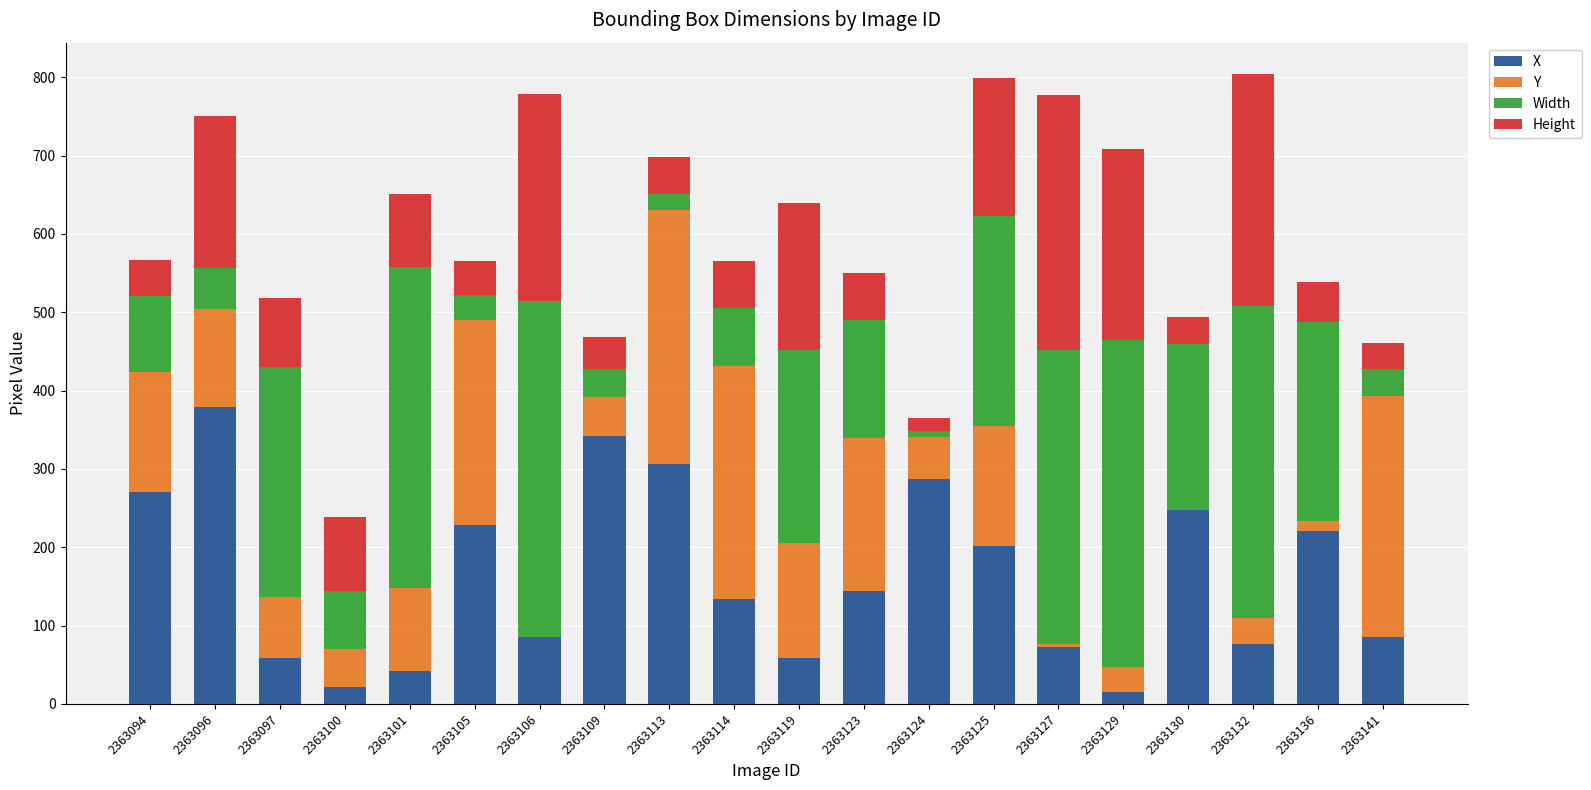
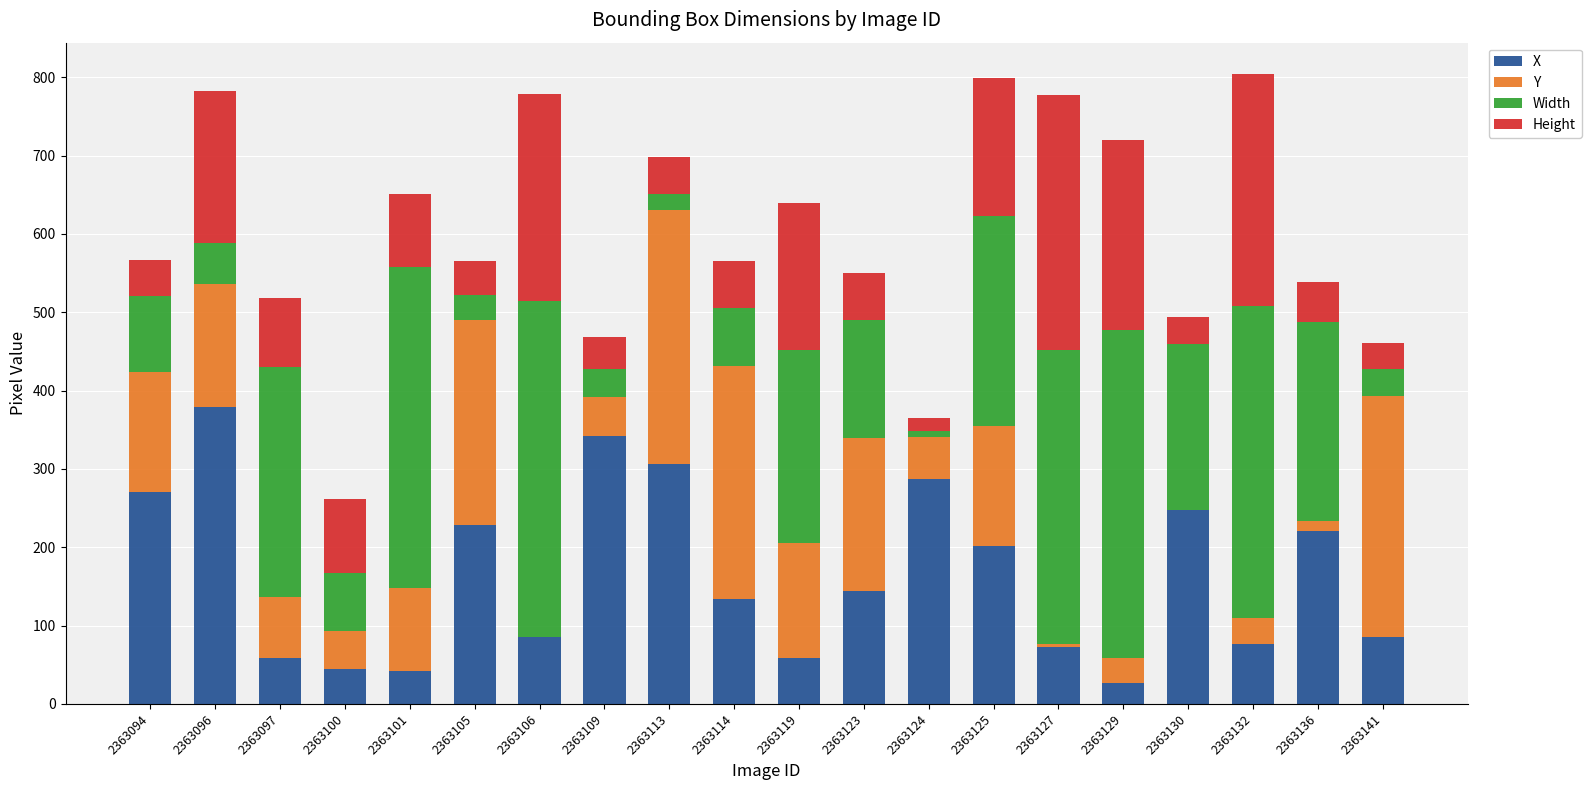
Y, 2363096: 130 -> 160
X, 2363100: 20 -> 50
X, 2363129: 20 -> 30
